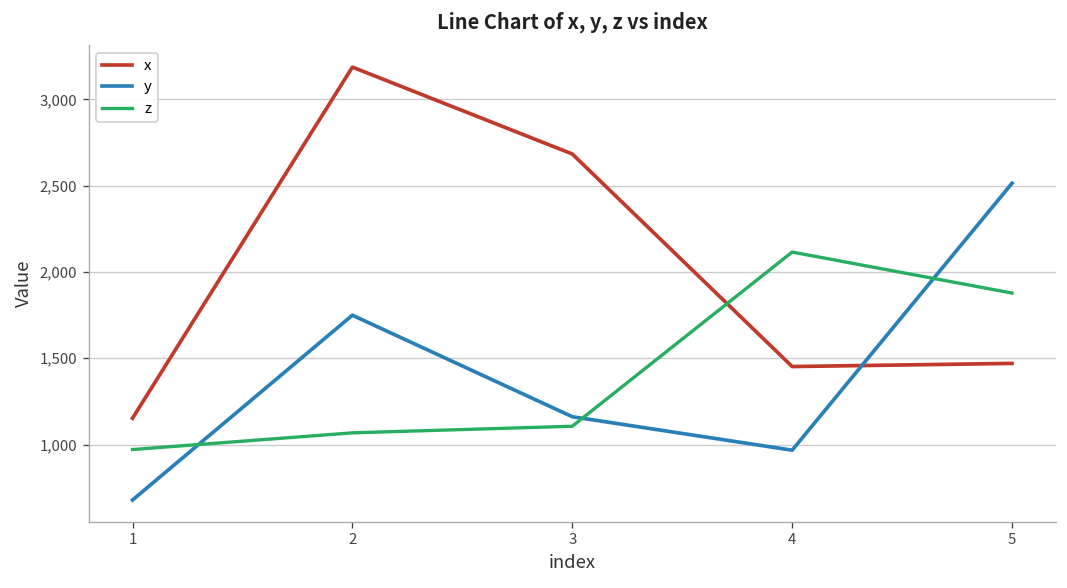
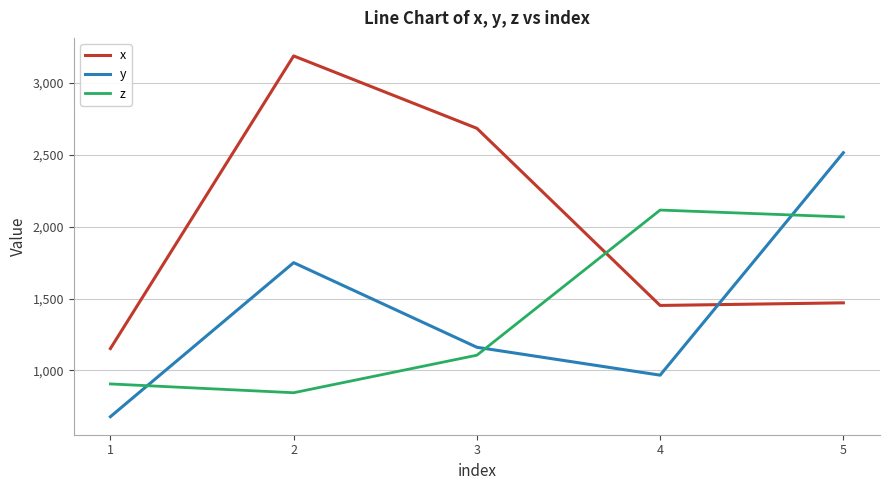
z, 1: 970 -> 910
z, 2: 1,070 -> 850
z, 5: 1,880 -> 2,070
